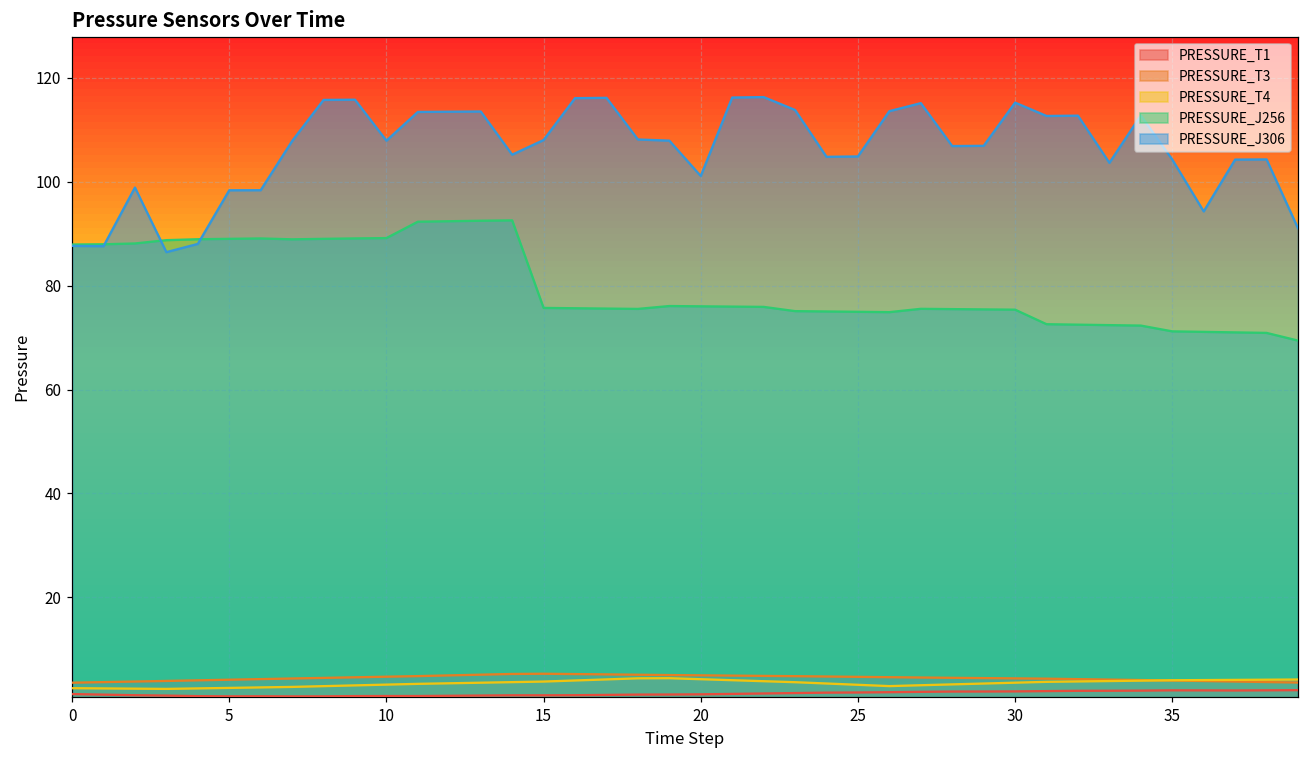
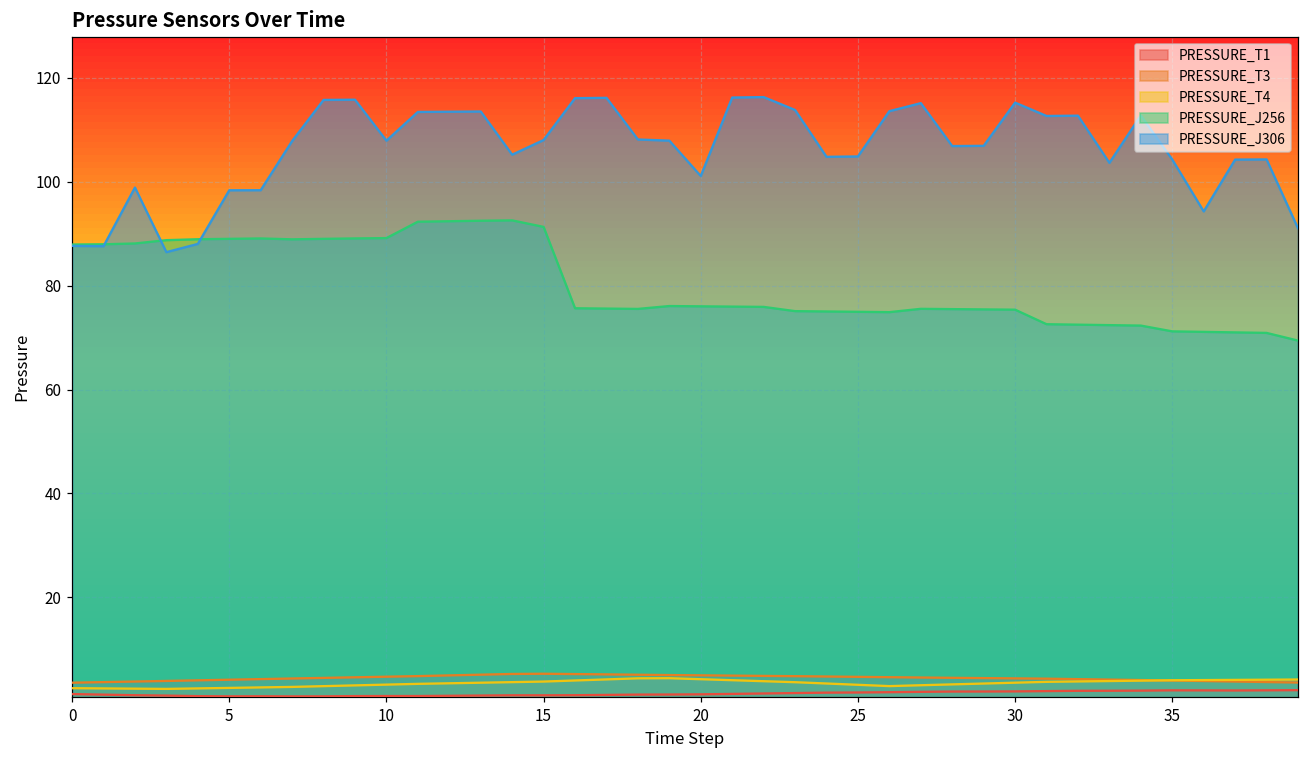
PRESSURE_J256, 15: 76 -> 91
